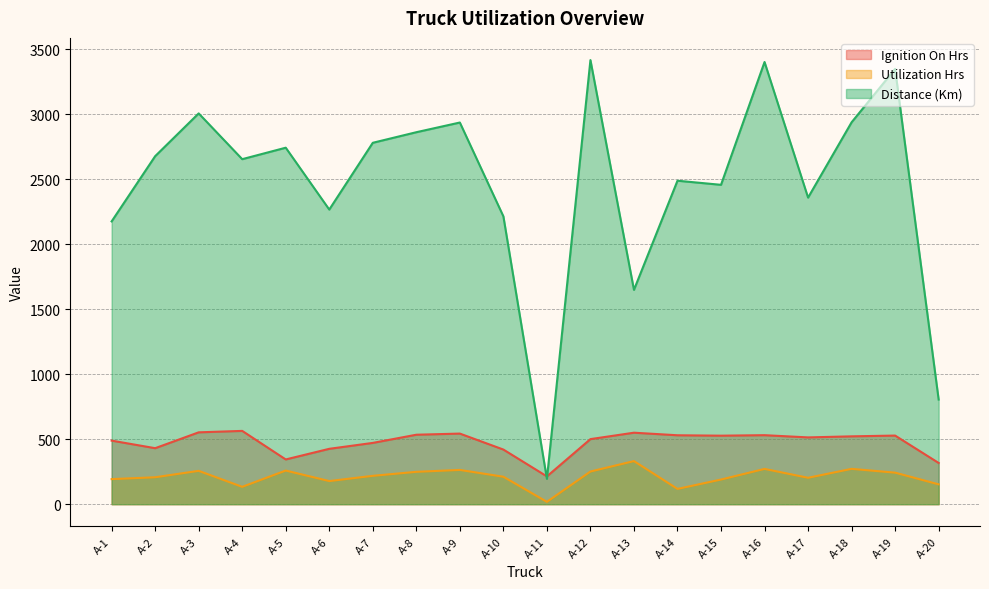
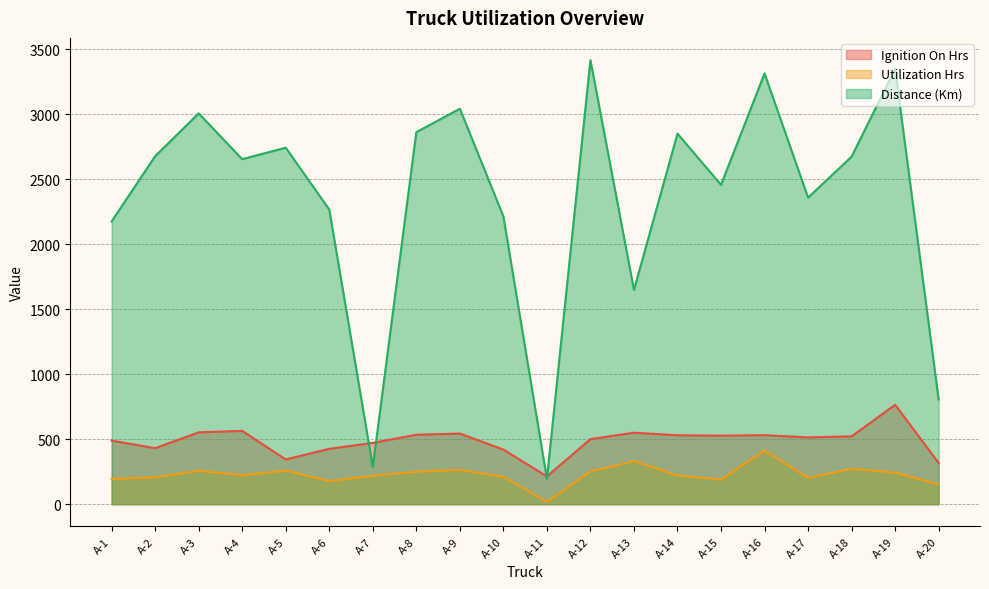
Utilization Hrs, A-4: 130 -> 220
Distance (Km), A-7: 2780 -> 290
Distance (Km), A-9: 2940 -> 3040
Utilization Hrs, A-14: 120 -> 220
Distance (Km), A-14: 2490 -> 2850
Utilization Hrs, A-16: 270 -> 410
Distance (Km), A-16: 3400 -> 3310
Distance (Km), A-18: 2940 -> 2670
Ignition On Hrs, A-19: 530 -> 760
